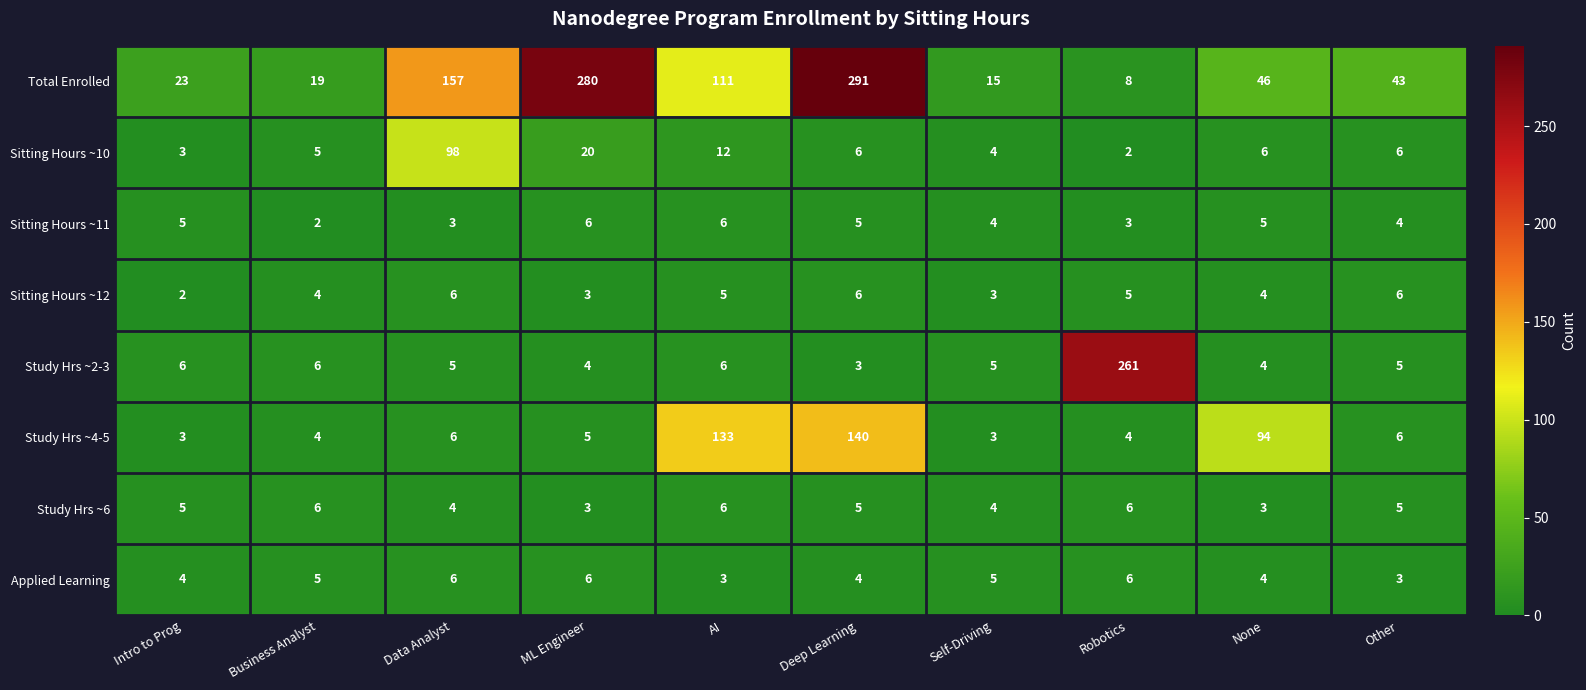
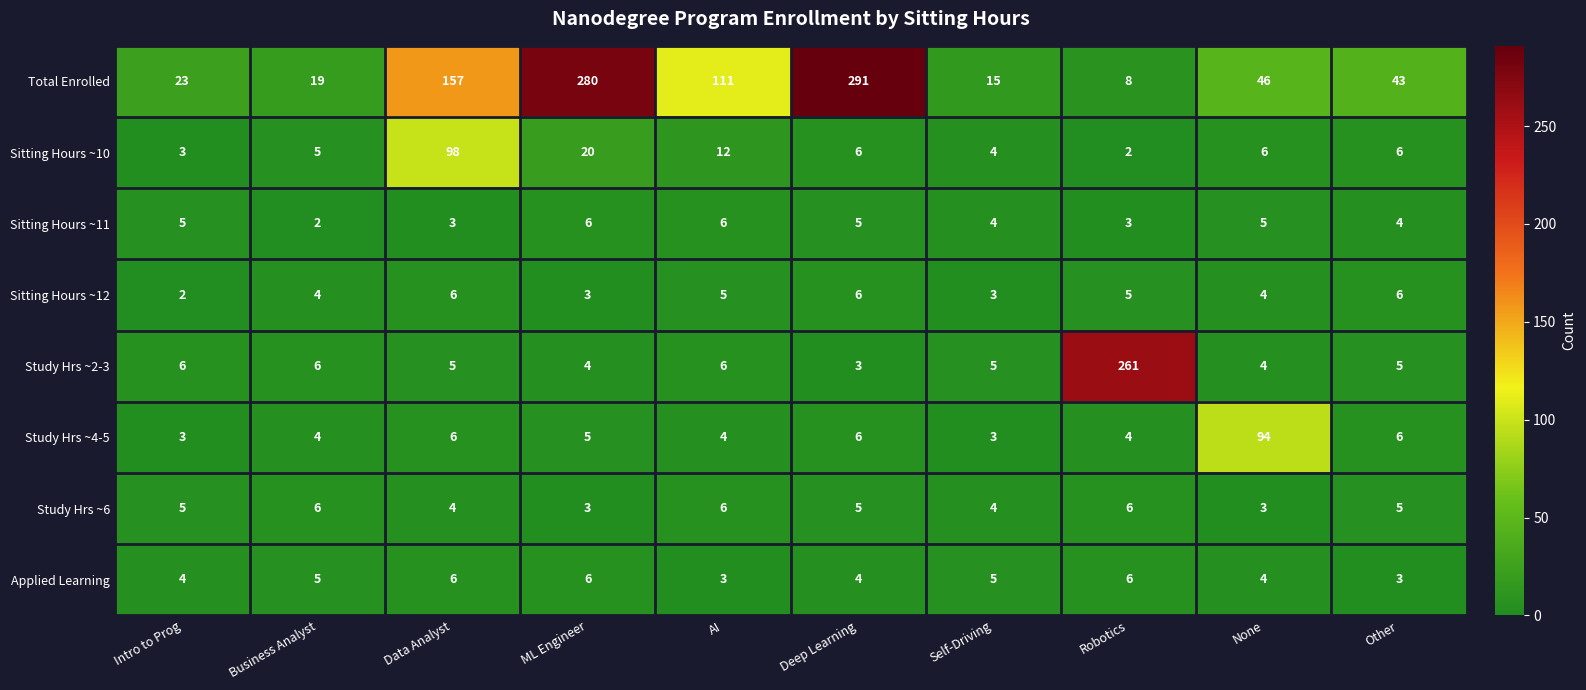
Study Hrs ~4-5, AI: 133 -> 4
Study Hrs ~4-5, Deep Learning: 140 -> 6
